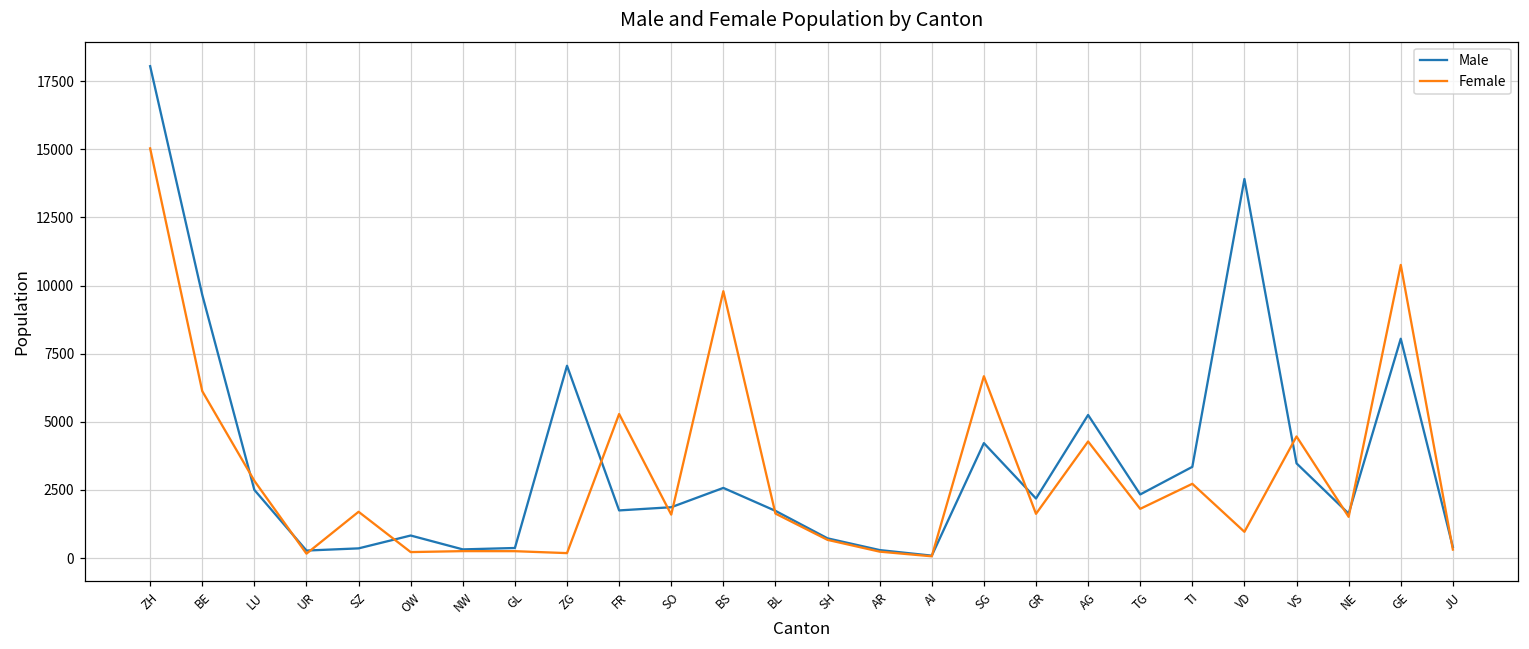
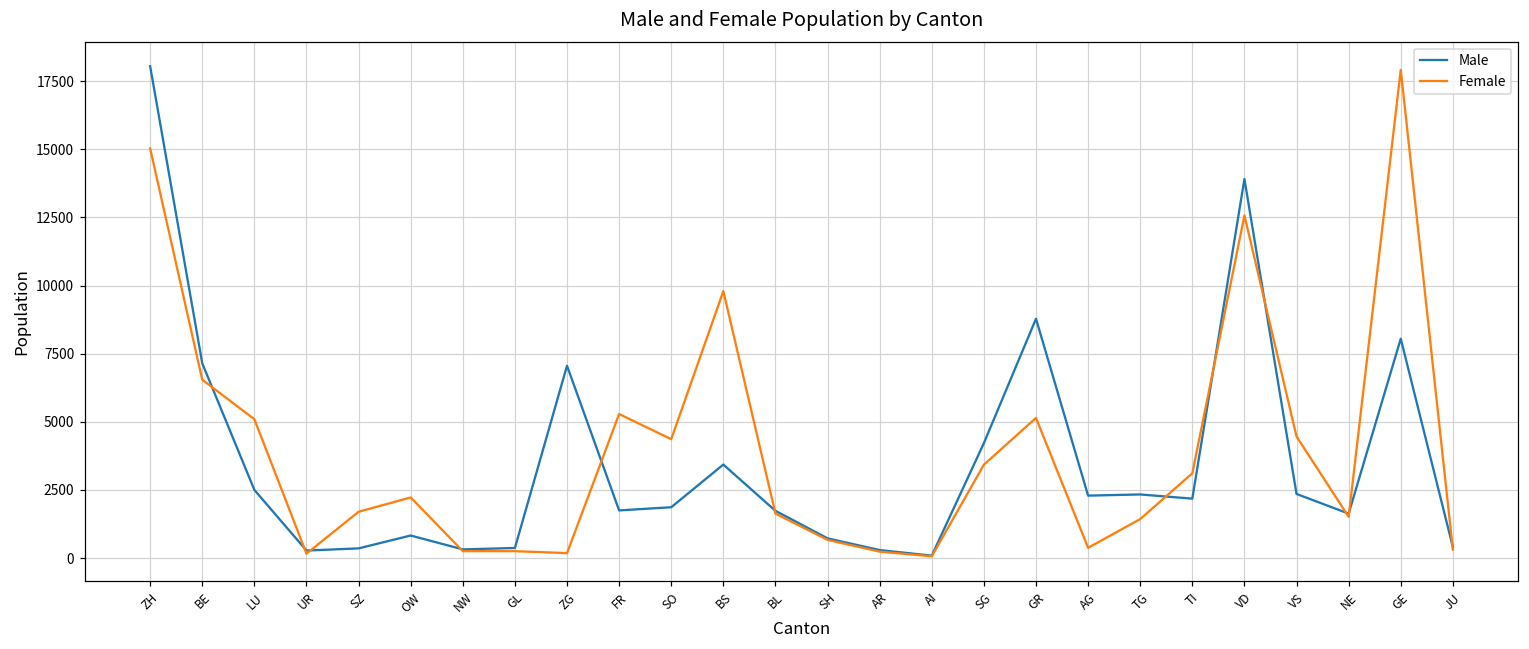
Male, BE: 9700 -> 7100
Female, BE: 6100 -> 6500
Female, LU: 2800 -> 5100
Female, OW: 200 -> 2200
Female, SO: 1600 -> 4400
Male, BS: 2600 -> 3400
Female, SG: 6700 -> 3400
Male, GR: 2200 -> 8800
Female, GR: 1600 -> 5100
Male, AG: 5300 -> 2300
Female, AG: 4300 -> 400
Female, TG: 1800 -> 1400
Male, TI: 3300 -> 2200
Female, TI: 2700 -> 3100
Female, VD: 1000 -> 12600
Male, VS: 3500 -> 2400
Female, GE: 10800 -> 17900
